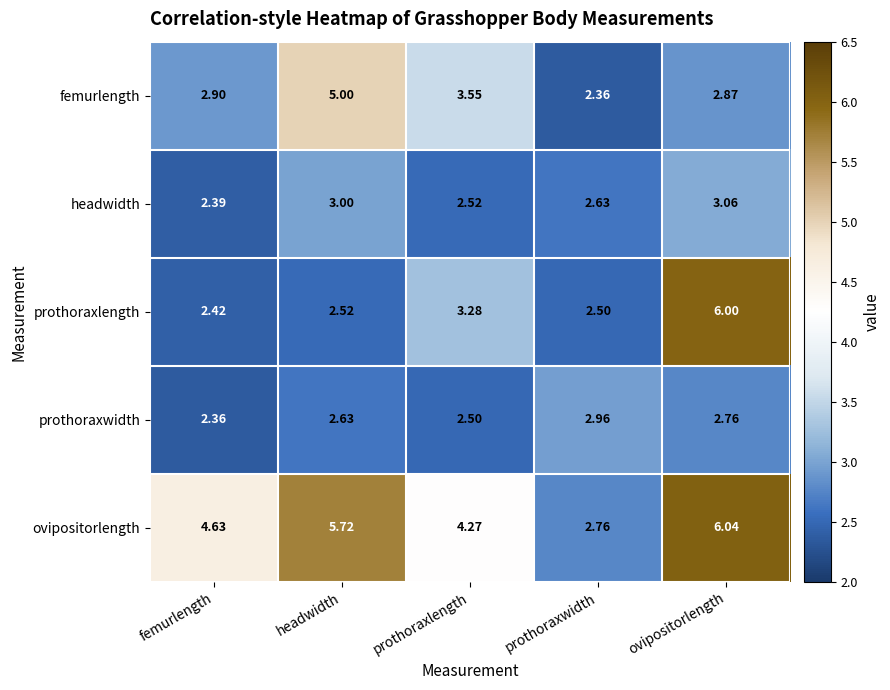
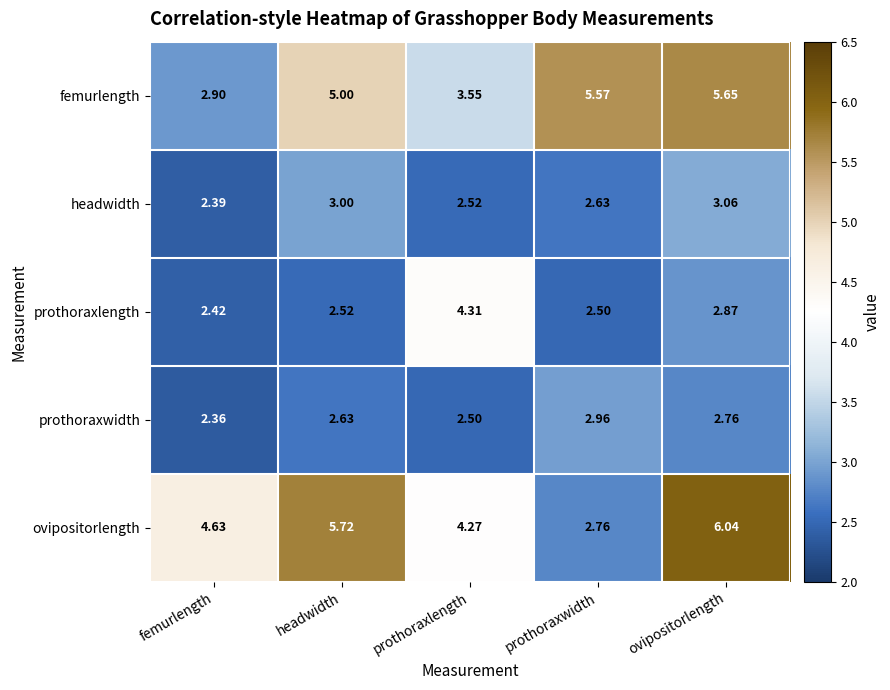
femurlength, prothoraxwidth: 2.36 -> 5.57
femurlength, ovipositorlength: 2.87 -> 5.65
prothoraxlength, prothoraxlength: 3.28 -> 4.31
prothoraxlength, ovipositorlength: 6.00 -> 2.87
